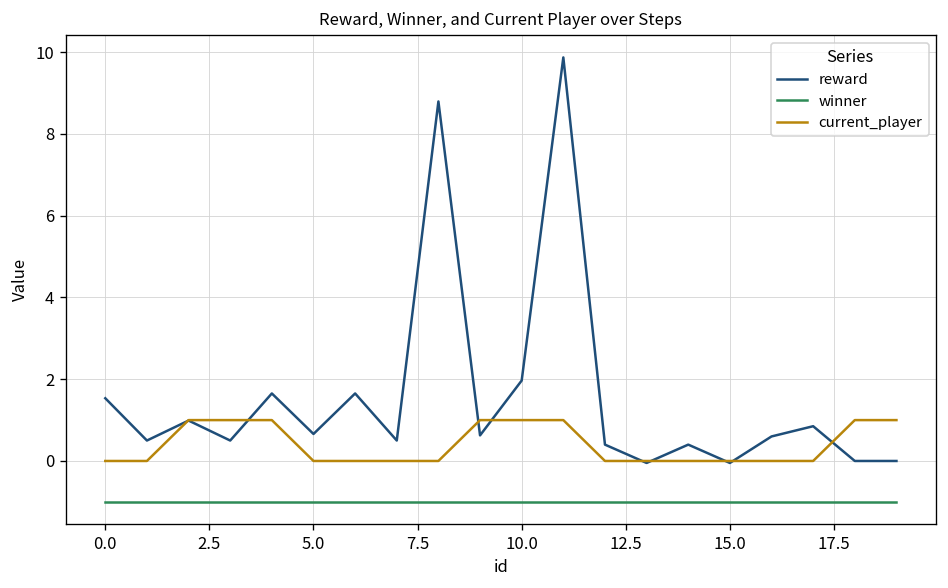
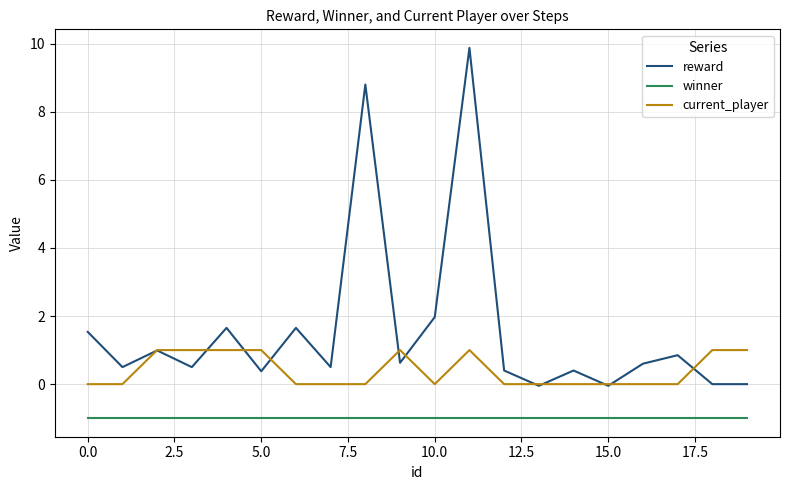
reward, 5.0: 0.7 -> 0.4
current_player, 5.0: 0 -> 1
current_player, 10.0: 1 -> 0
